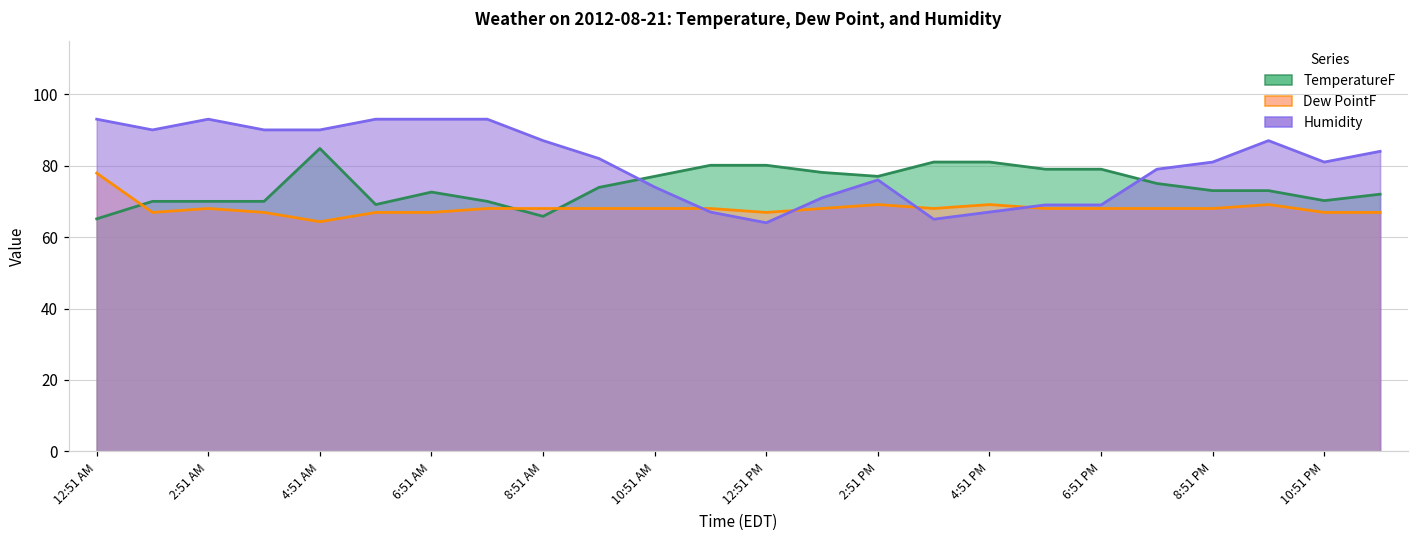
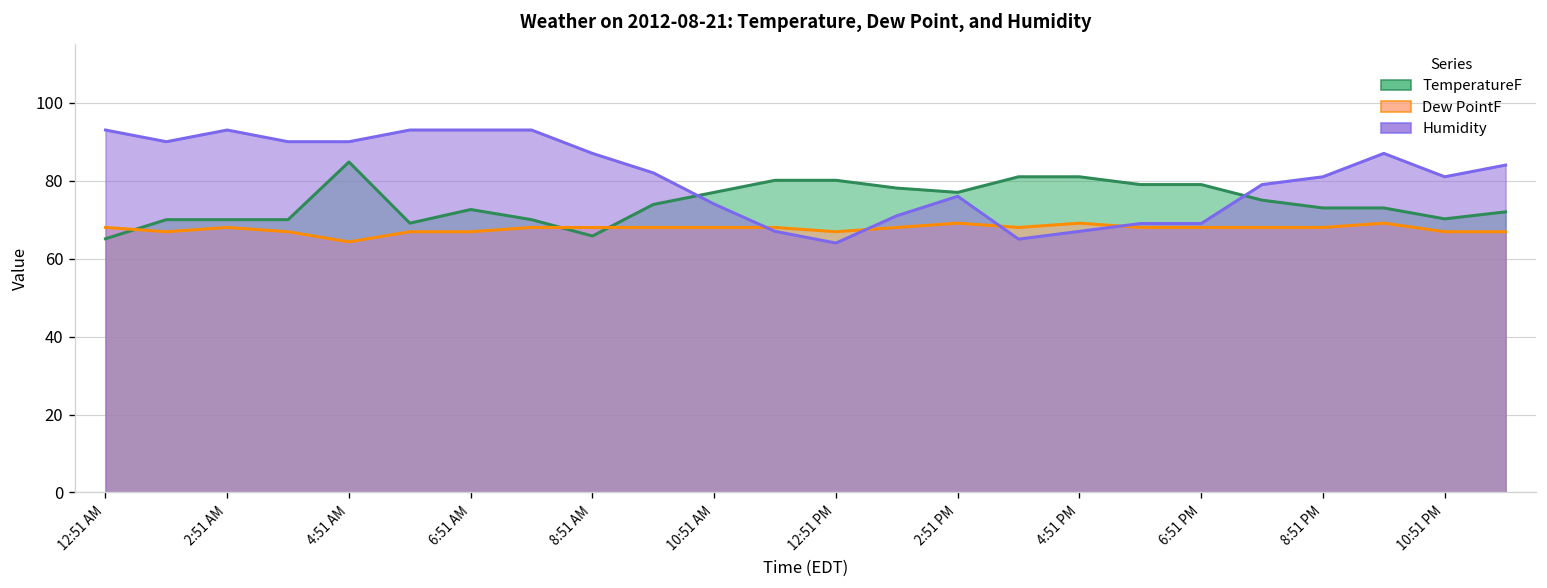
Dew PointF, 12:51 AM: 78 -> 68
